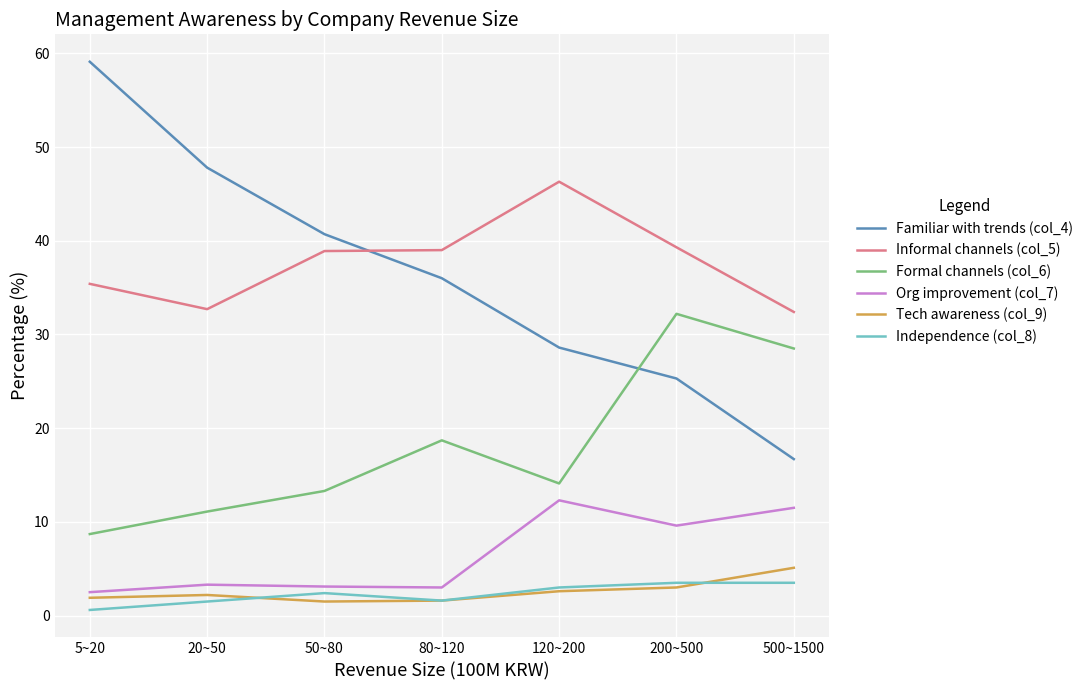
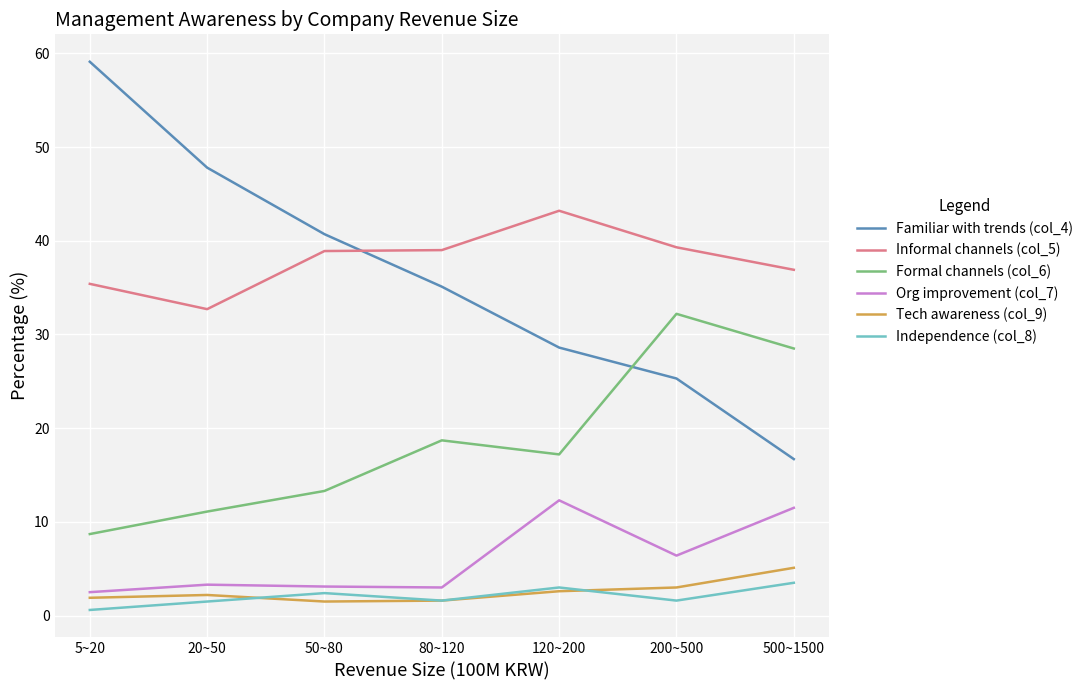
Familiar with trends (col_4), 80~120: 36 -> 35
Informal channels (col_5), 120~200: 46 -> 43
Formal channels (col_6), 120~200: 14 -> 17
Org improvement (col_7), 200~500: 10 -> 6
Independence (col_8), 200~500: 4 -> 2
Informal channels (col_5), 500~1500: 32 -> 37
